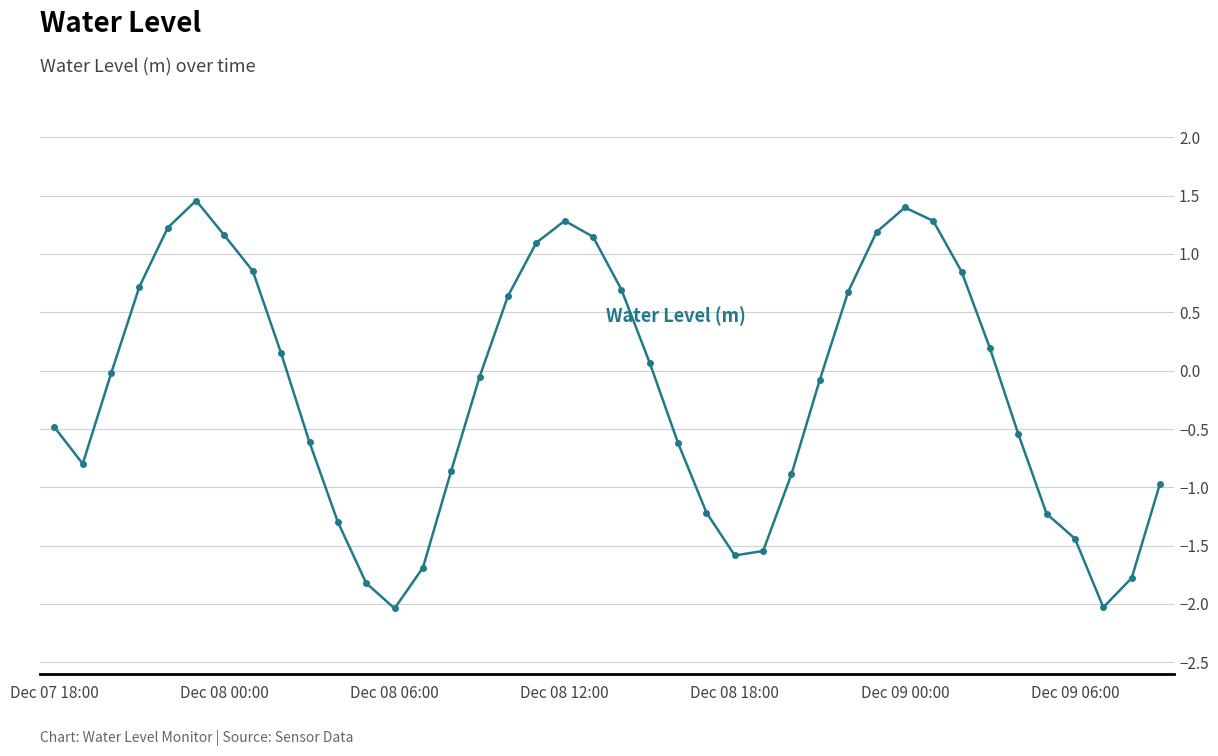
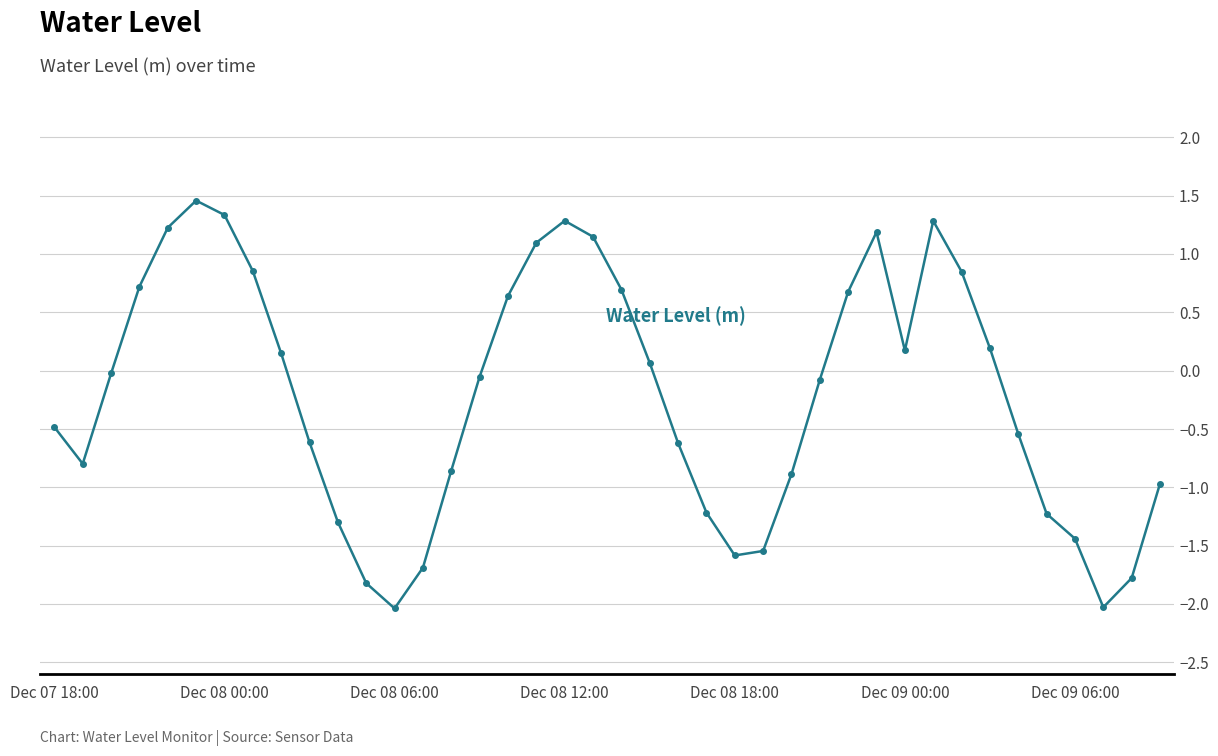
Dec 08 00:00: 1.16 -> 1.33
Dec 09 00:00: 1.40 -> 0.17
